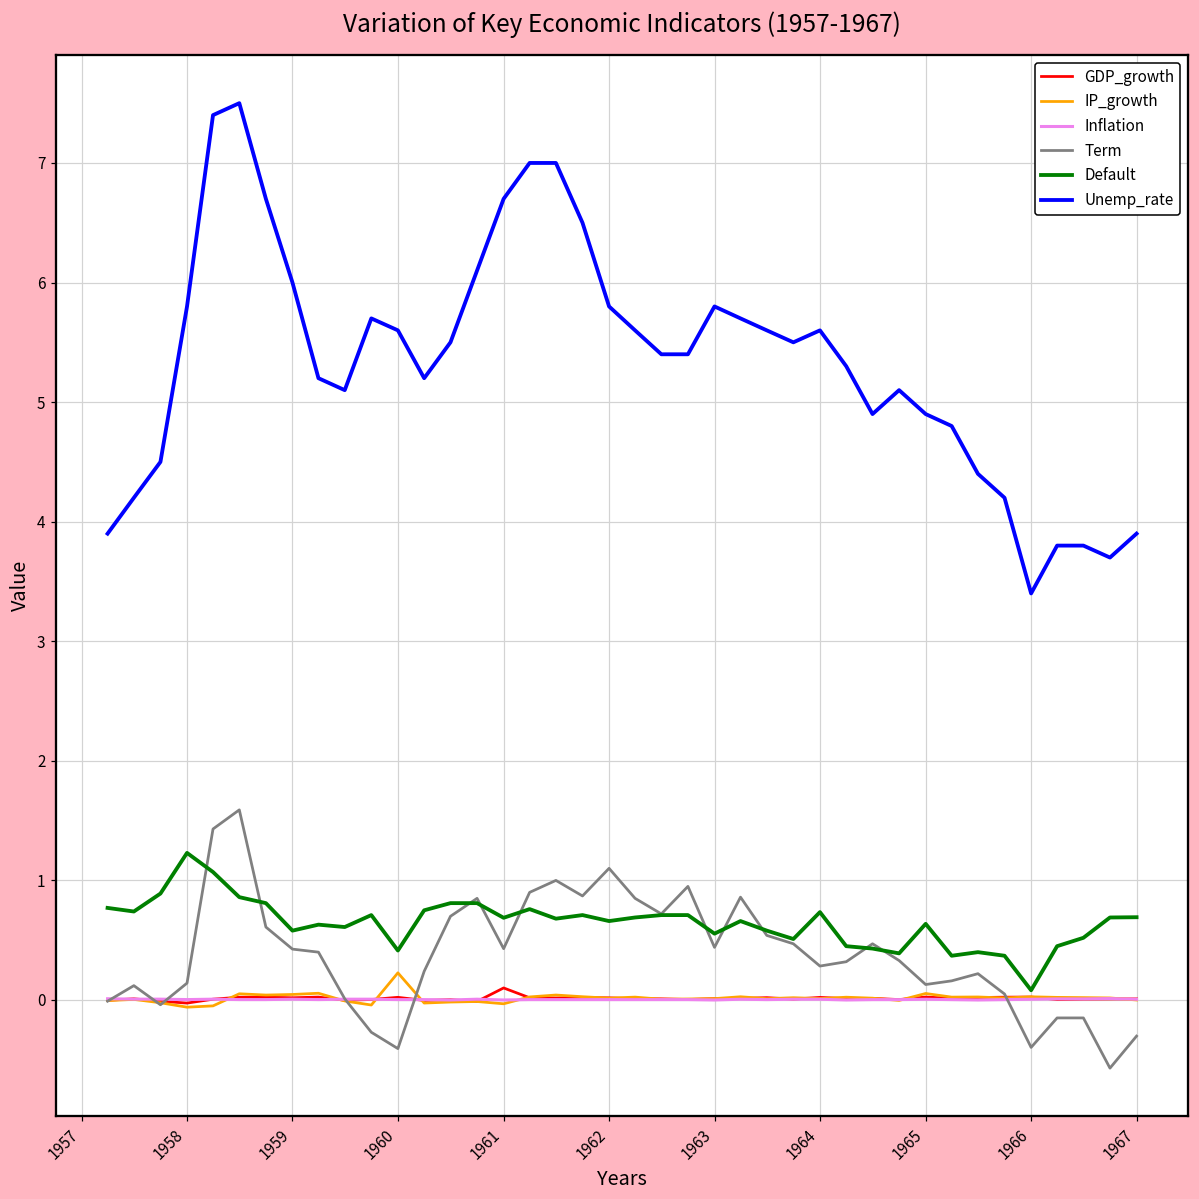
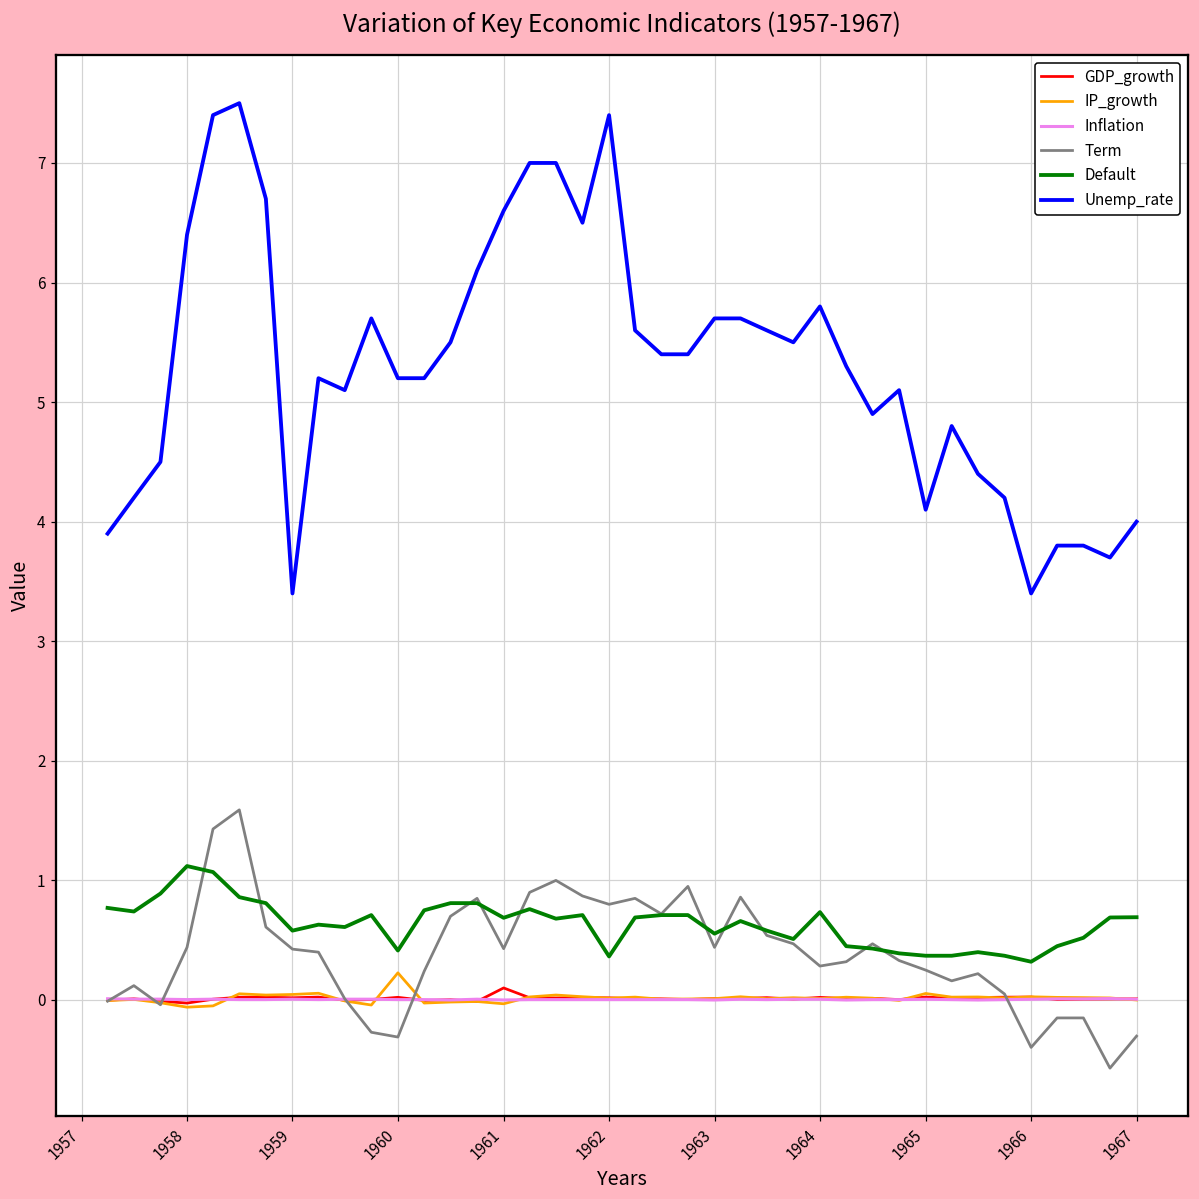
Term, 1958: 0.14 -> 0.44
Default, 1958: 1.23 -> 1.12
Unemp_rate, 1958: 5.8 -> 6.4
Unemp_rate, 1959: 6.0 -> 3.4
Term, 1960: -0.41 -> -0.31
Unemp_rate, 1960: 5.6 -> 5.2
Unemp_rate, 1961: 6.7 -> 6.6
Term, 1962: 1.10 -> 0.80
Default, 1962: 0.66 -> 0.36
Unemp_rate, 1962: 5.8 -> 7.4
Unemp_rate, 1963: 5.8 -> 5.7
Unemp_rate, 1964: 5.6 -> 5.8
Term, 1965: 0.13 -> 0.25
Default, 1965: 0.64 -> 0.37
Unemp_rate, 1965: 4.9 -> 4.1
Default, 1966: 0.08 -> 0.32
Unemp_rate, 1967: 3.9 -> 4.0
